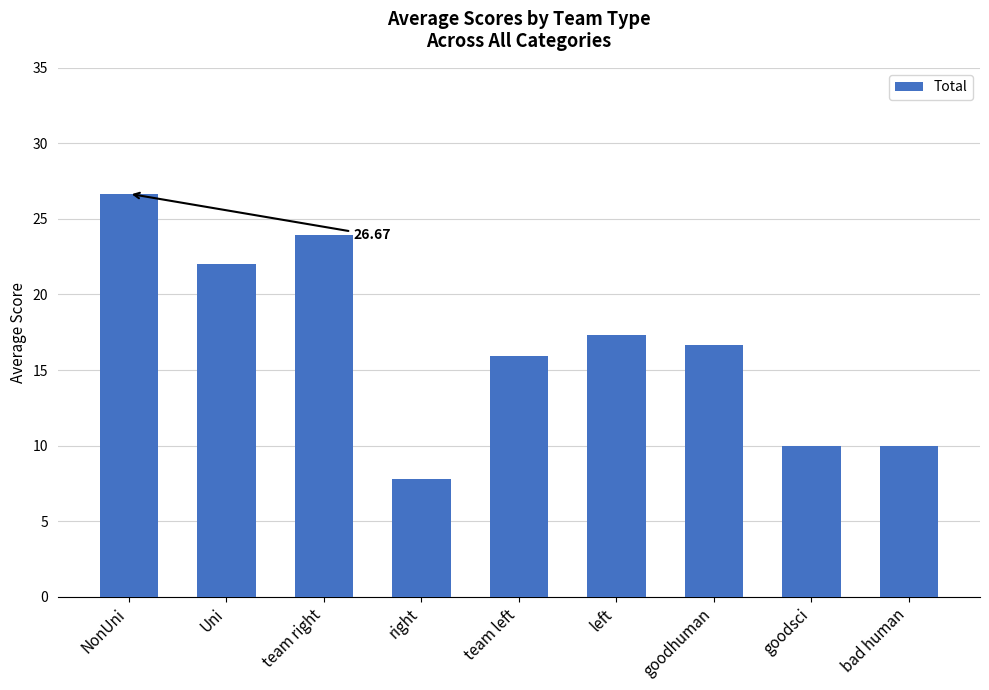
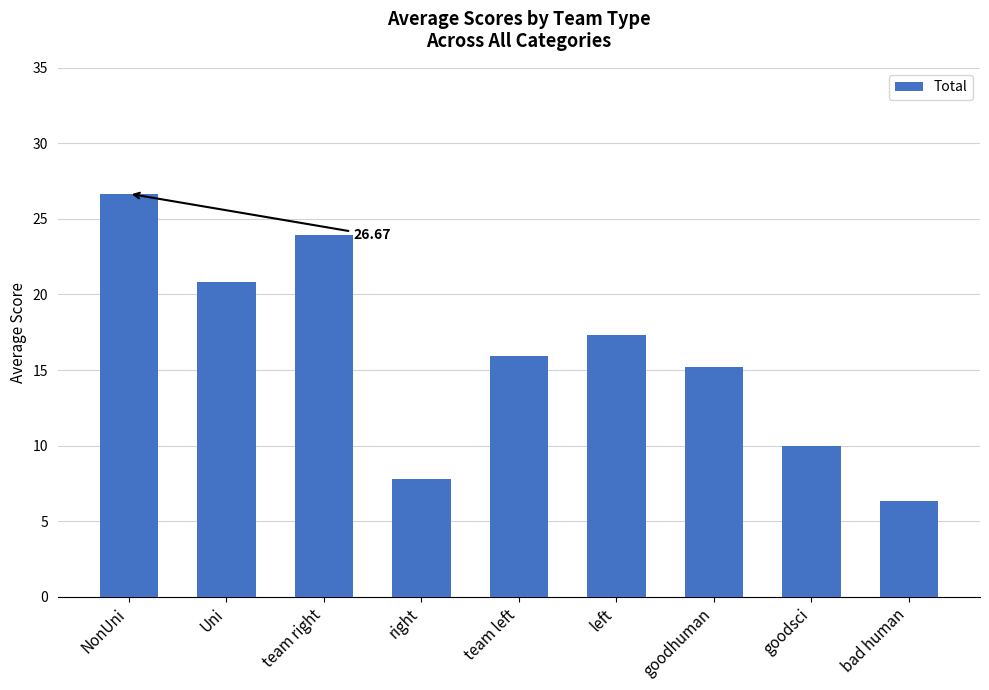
Uni: 22.0 -> 20.8
goodhuman: 16.7 -> 15.2
bad human: 10.0 -> 6.3
